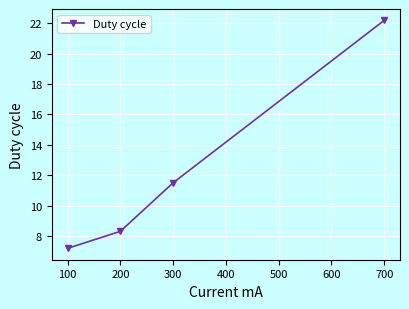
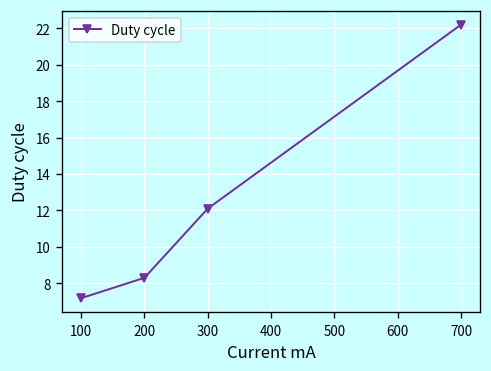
300: 11.5 -> 12.1
